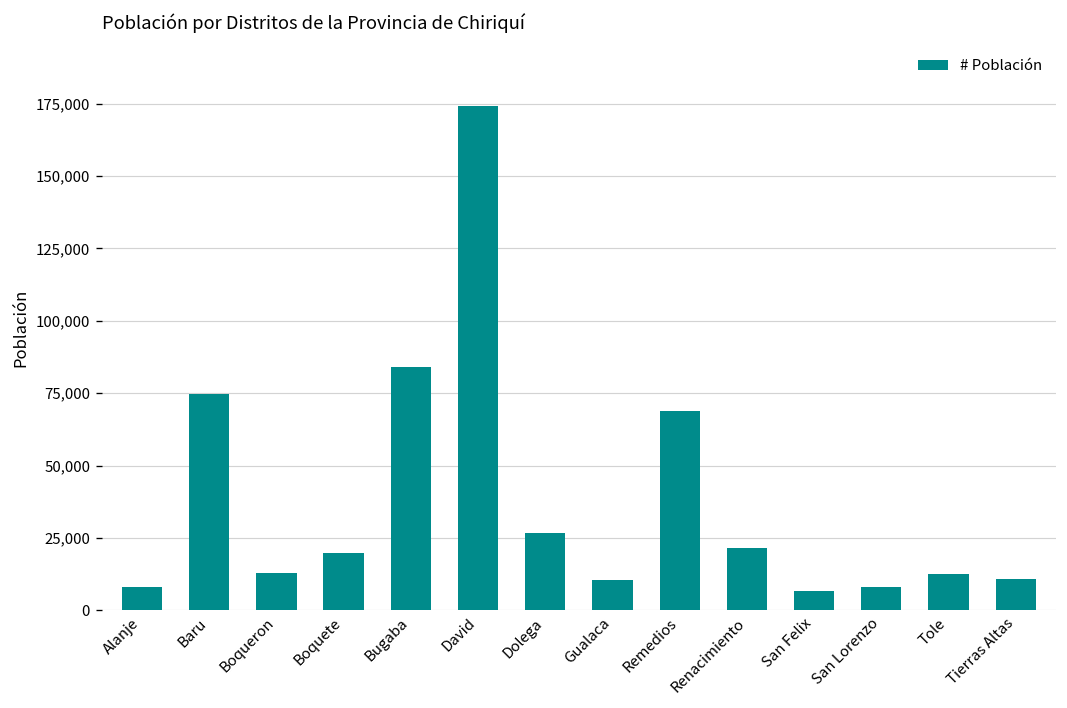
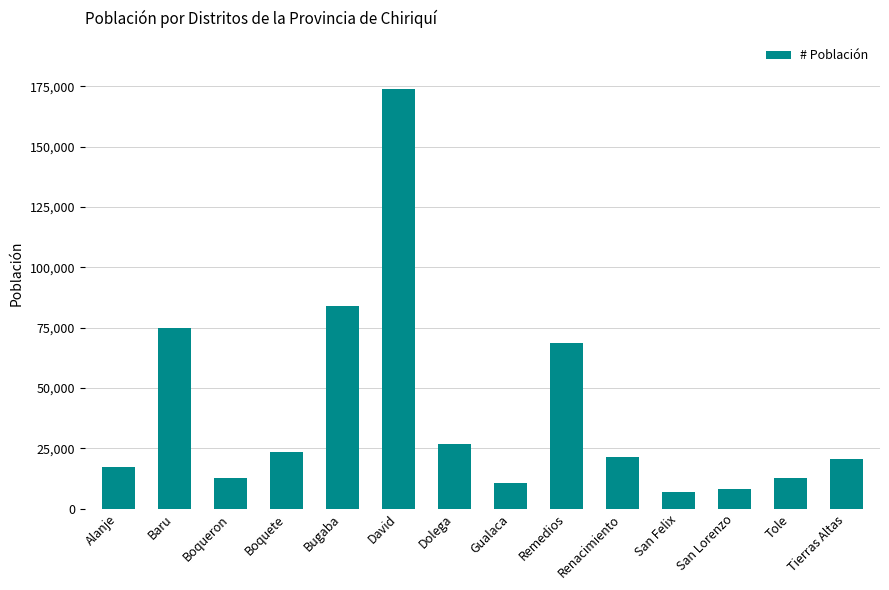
Alanje: 8,000 -> 17,000
Boquete: 20,000 -> 23,000
Tierras Altas: 11,000 -> 20,000
